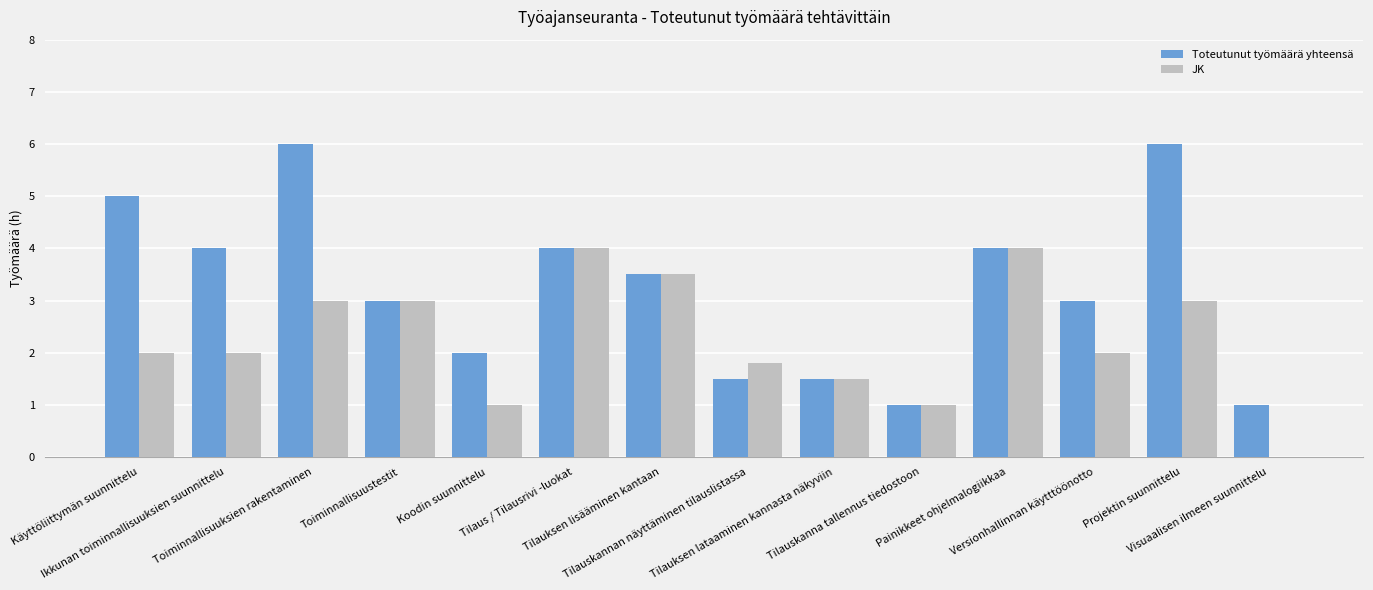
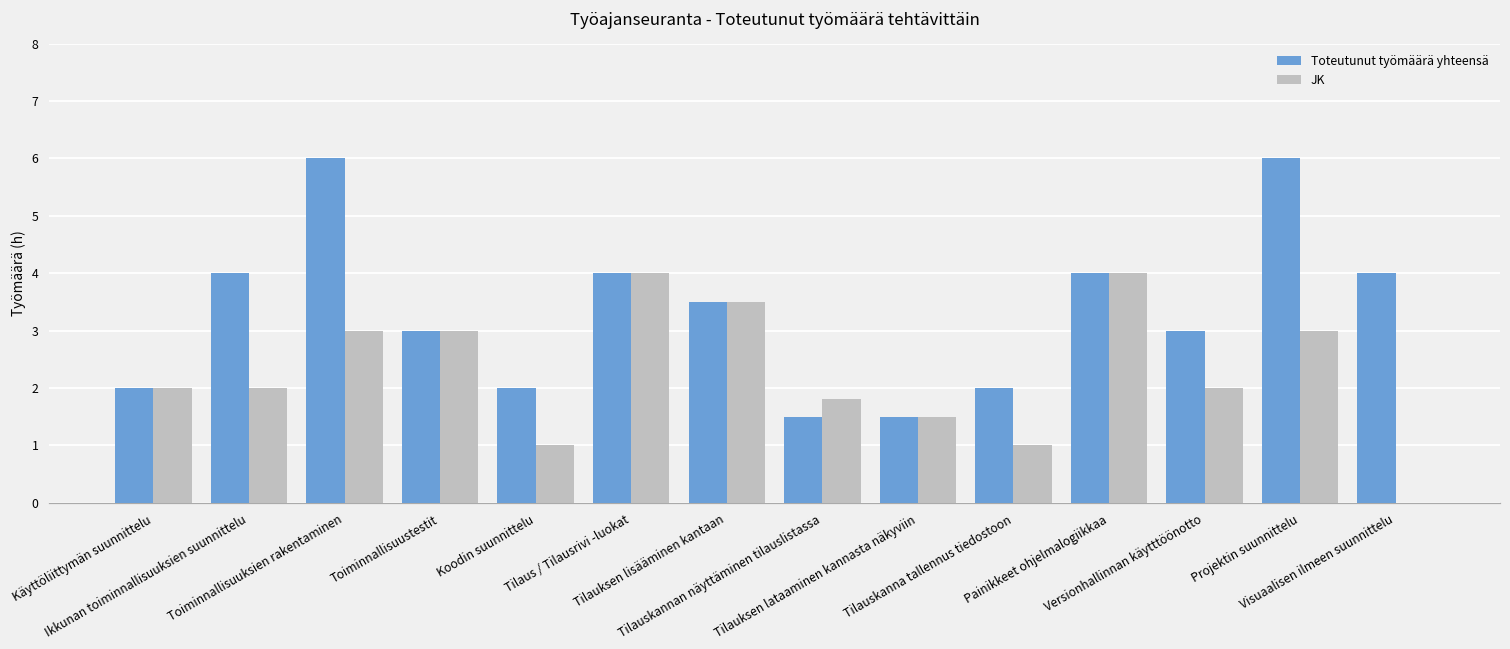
Toteutunut työmäärä yhteensä, Käyttöliittymän suunnittelu: 5 -> 2
Toteutunut työmäärä yhteensä, Tilauskanna tallennus tiedostoon: 1 -> 2
Toteutunut työmäärä yhteensä, Visuaalisen ilmeen suunnittelu: 1 -> 4
